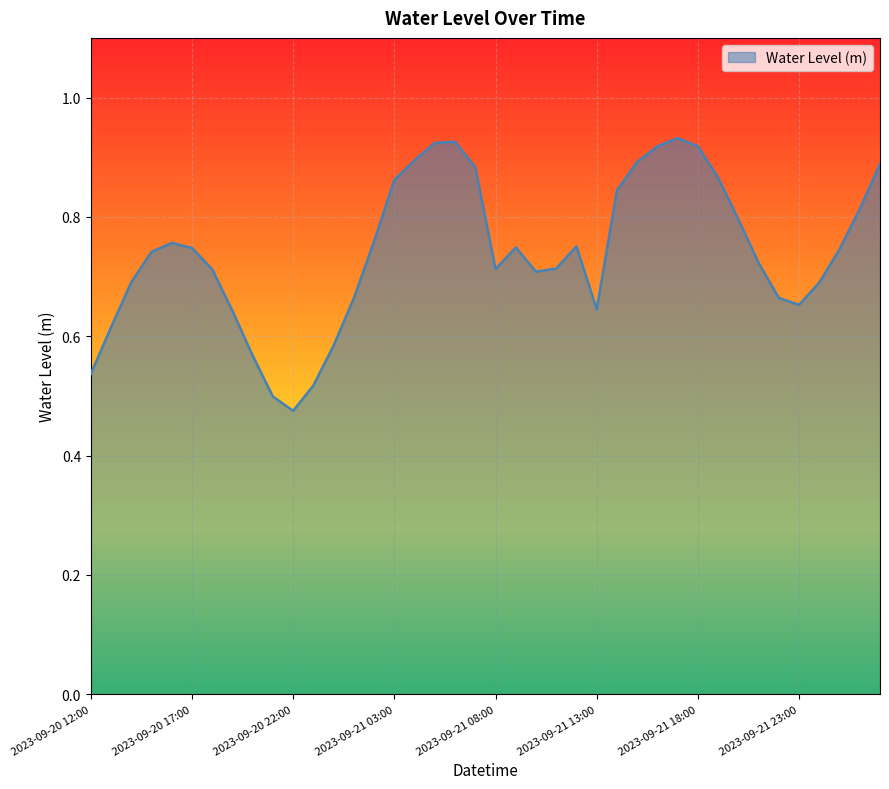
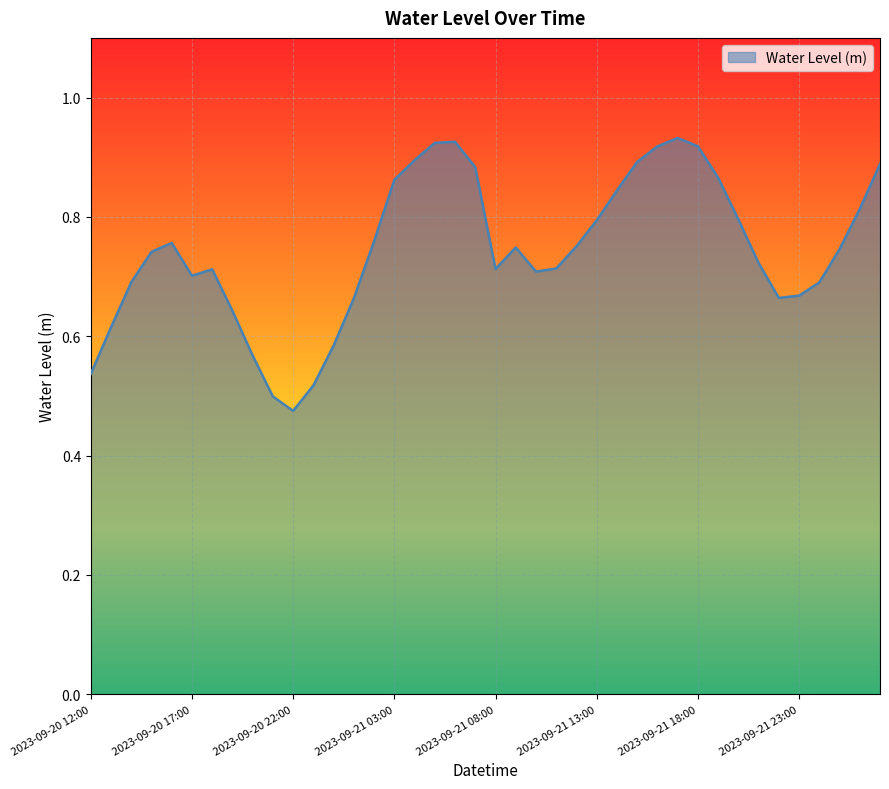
2023-09-20 17:00: 0.75 -> 0.70
2023-09-21 13:00: 0.65 -> 0.79
2023-09-21 23:00: 0.65 -> 0.67
